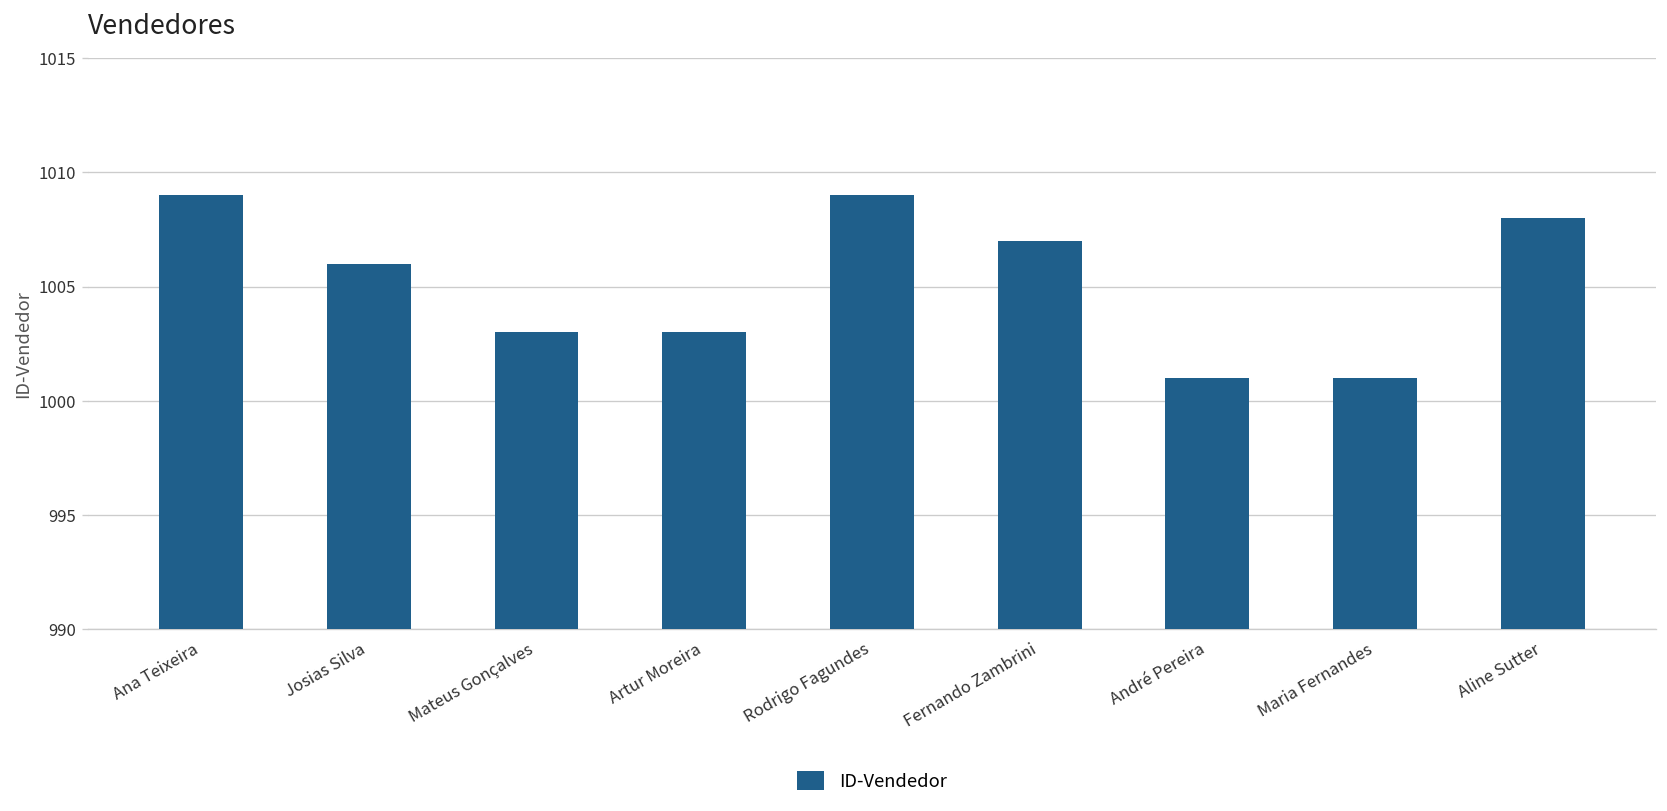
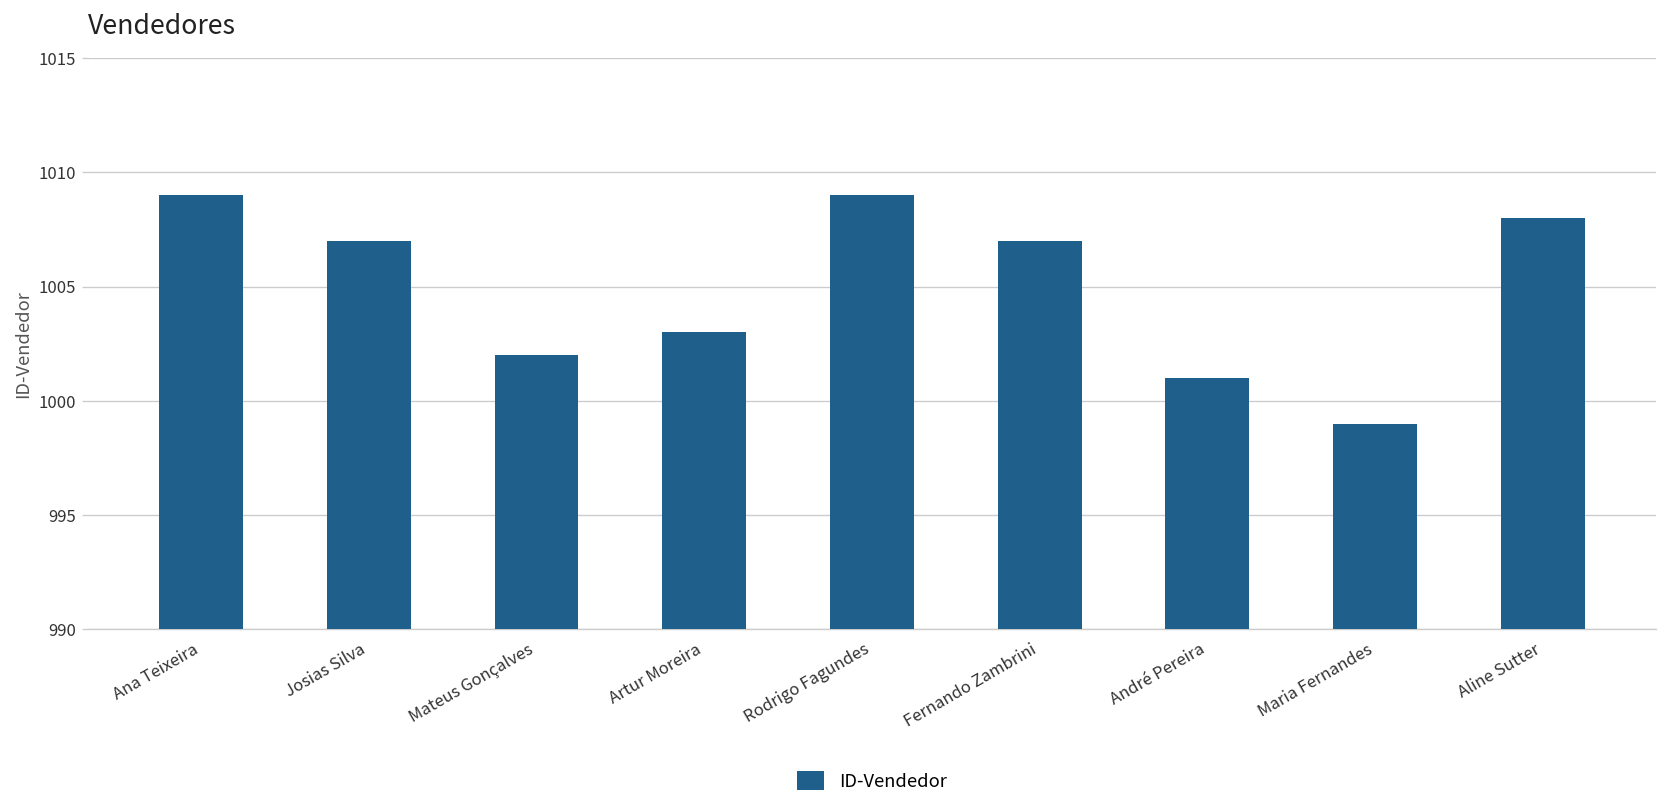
Josias Silva: 1006 -> 1007
Mateus Gonçalves: 1003 -> 1002
Maria Fernandes: 1001 -> 999
